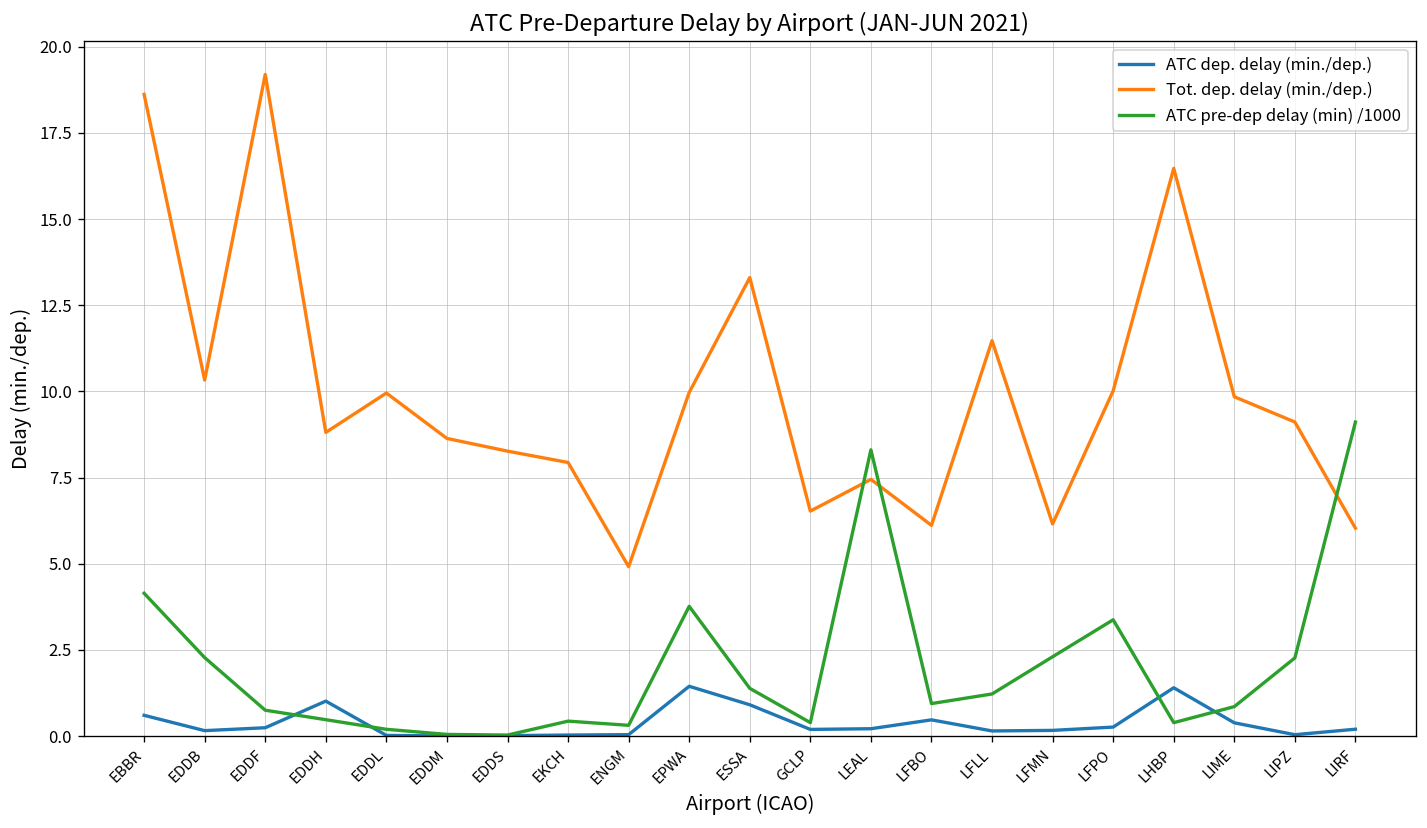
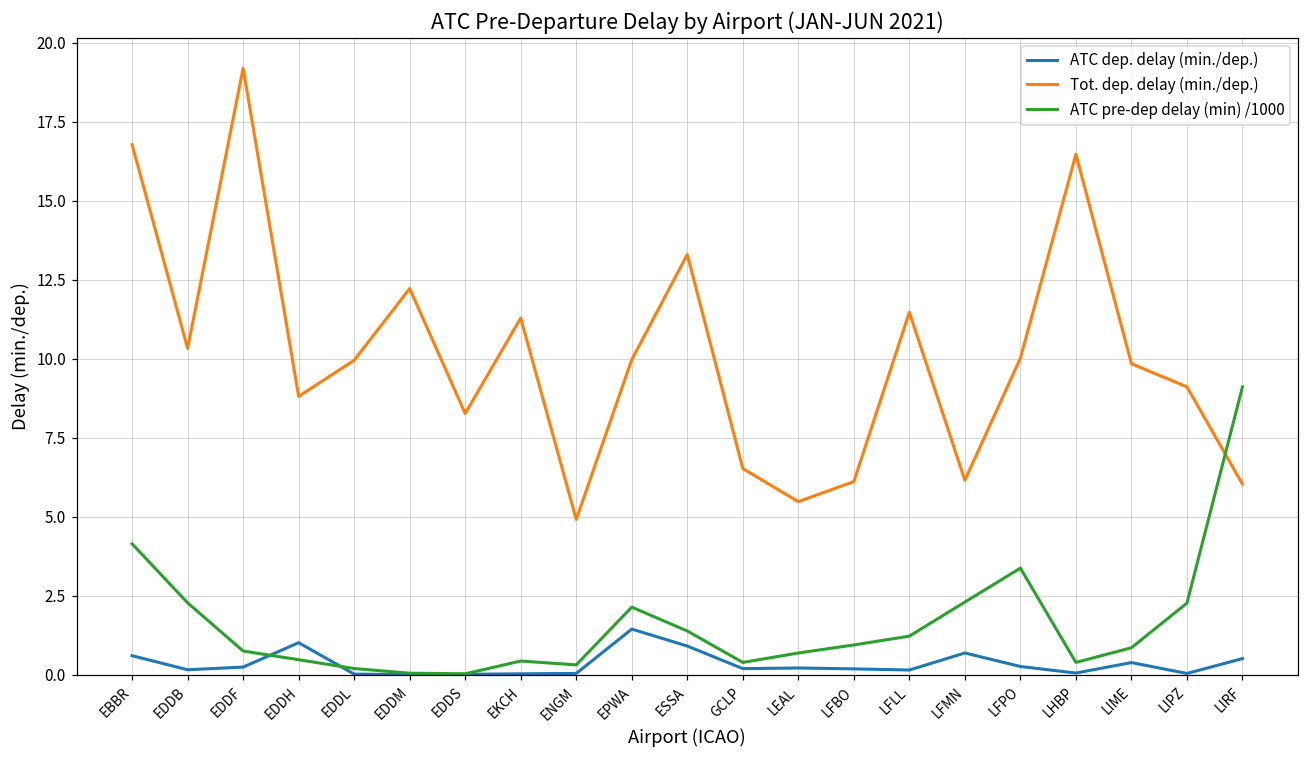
Tot. dep. delay (min./dep.), EBBR: 18.6 -> 16.8
Tot. dep. delay (min./dep.), EDDM: 8.6 -> 12.2
Tot. dep. delay (min./dep.), EKCH: 7.9 -> 11.3
ATC pre-dep delay (min) /1000, EPWA: 3.8 -> 2.1
Tot. dep. delay (min./dep.), LEAL: 7.4 -> 5.5
ATC pre-dep delay (min) /1000, LEAL: 8.3 -> 0.7
ATC dep. delay (min./dep.), LFBO: 0.5 -> 0.2
ATC dep. delay (min./dep.), LFMN: 0.2 -> 0.7
ATC dep. delay (min./dep.), LHBP: 1.4 -> 0.1
ATC dep. delay (min./dep.), LIRF: 0.2 -> 0.5
